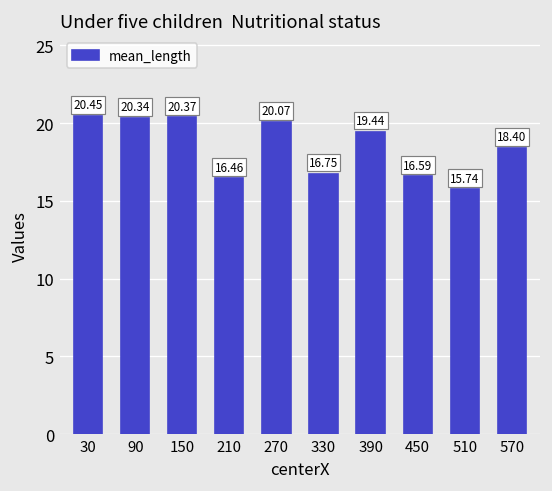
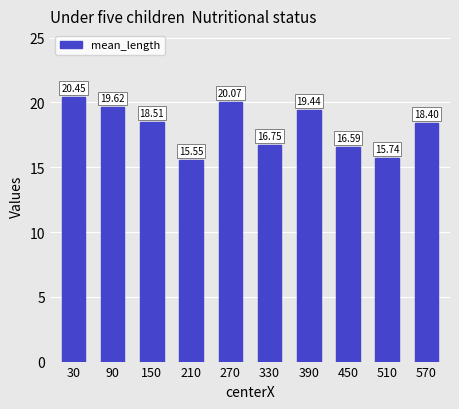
90: 20.34 -> 19.62
150: 20.37 -> 18.51
210: 16.46 -> 15.55
